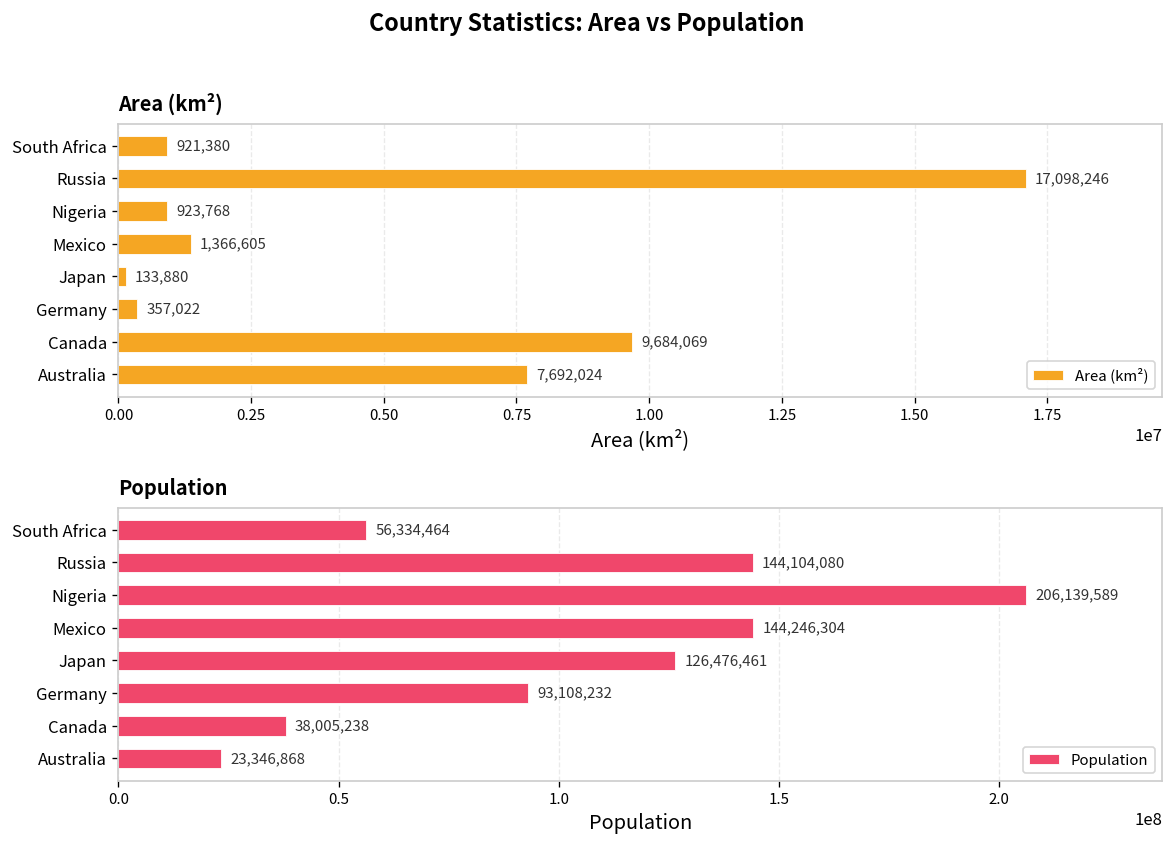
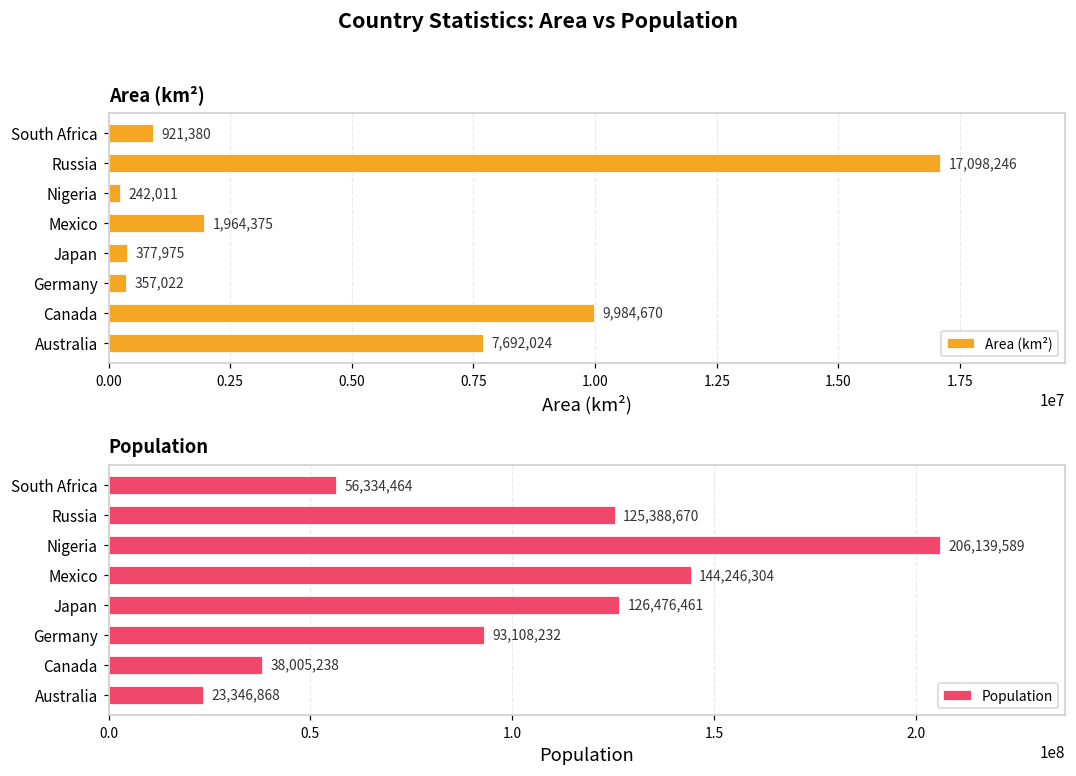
Area (km²), Nigeria: 923,768 -> 242,011
Area (km²), Mexico: 1,366,605 -> 1,964,375
Area (km²), Japan: 133,880 -> 377,975
Area (km²), Canada: 9,684,069 -> 9,984,670
Population, Russia: 144,104,080 -> 125,388,670
